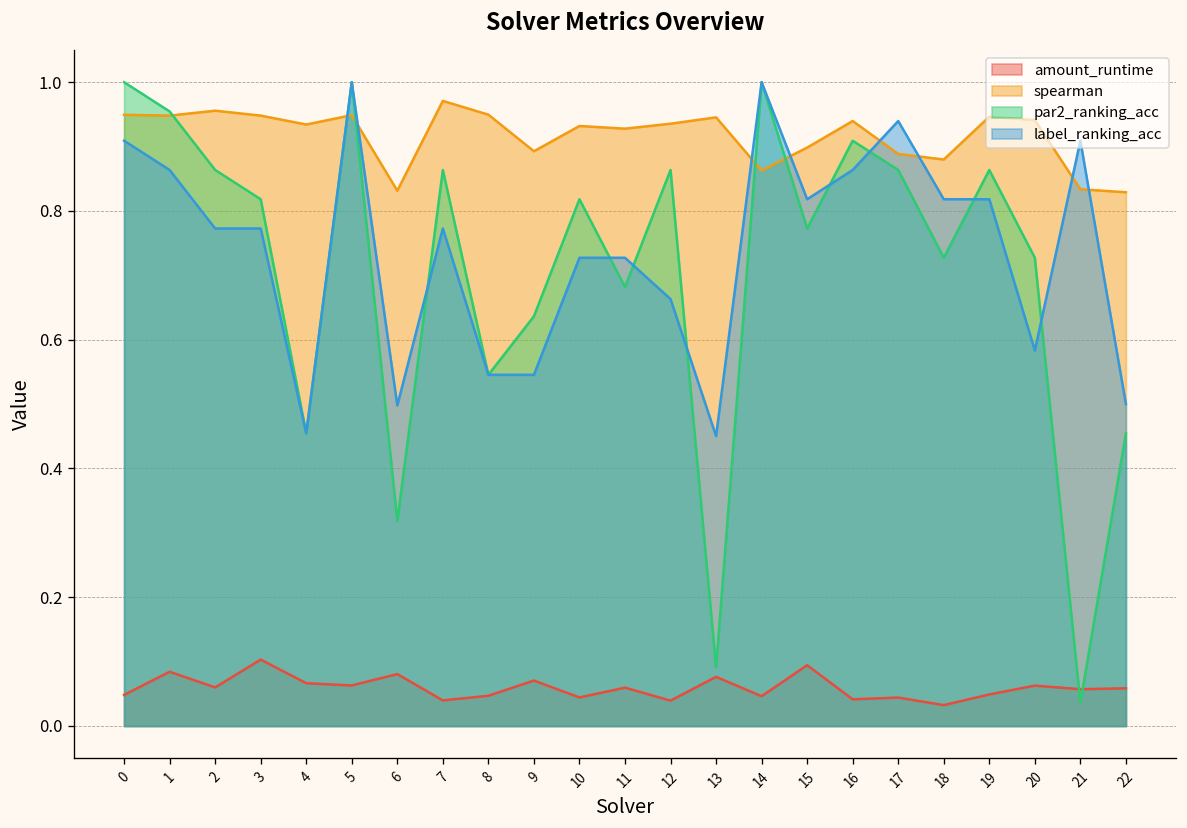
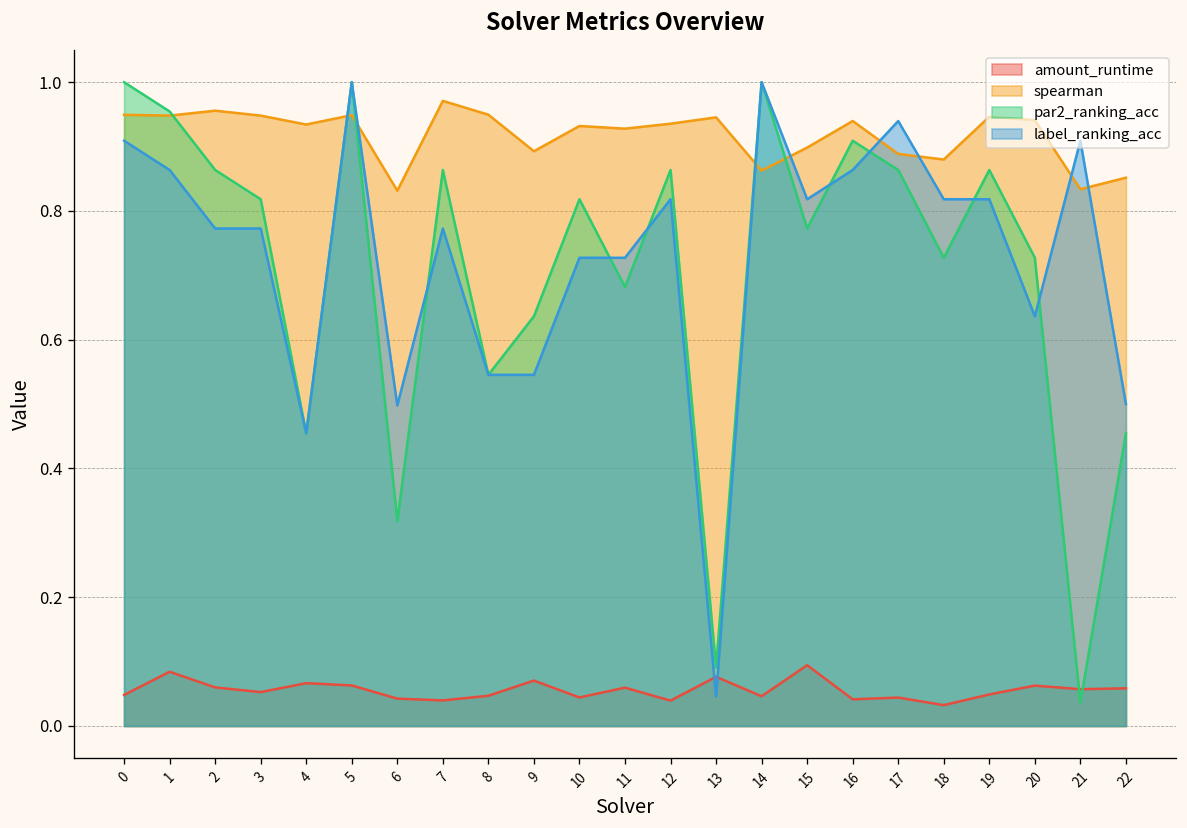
amount_runtime, 3: 0.10 -> 0.05
amount_runtime, 6: 0.08 -> 0.04
label_ranking_acc, 12: 0.66 -> 0.82
label_ranking_acc, 13: 0.45 -> 0.05
label_ranking_acc, 20: 0.58 -> 0.64
spearman, 22: 0.83 -> 0.85
